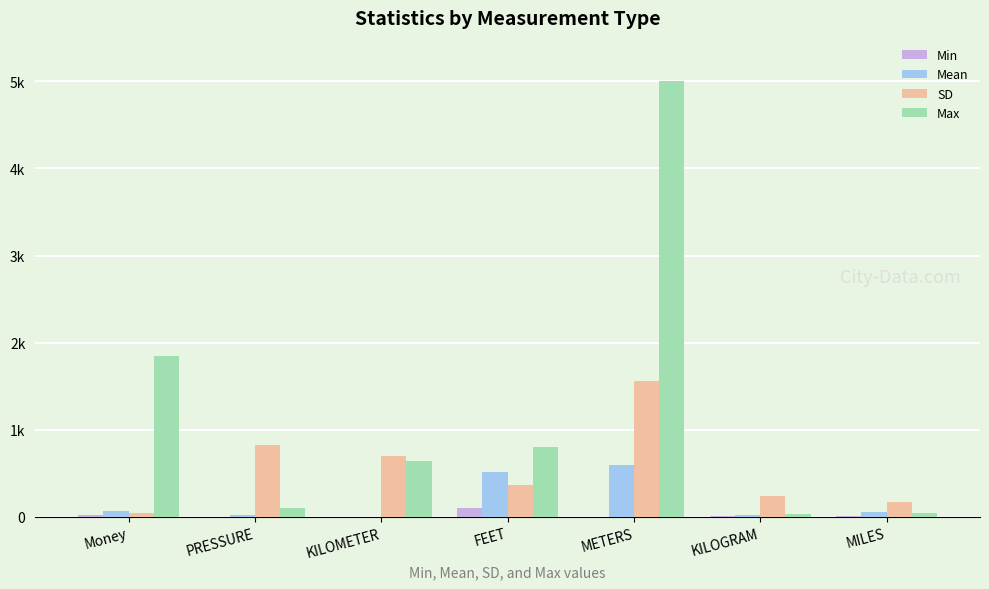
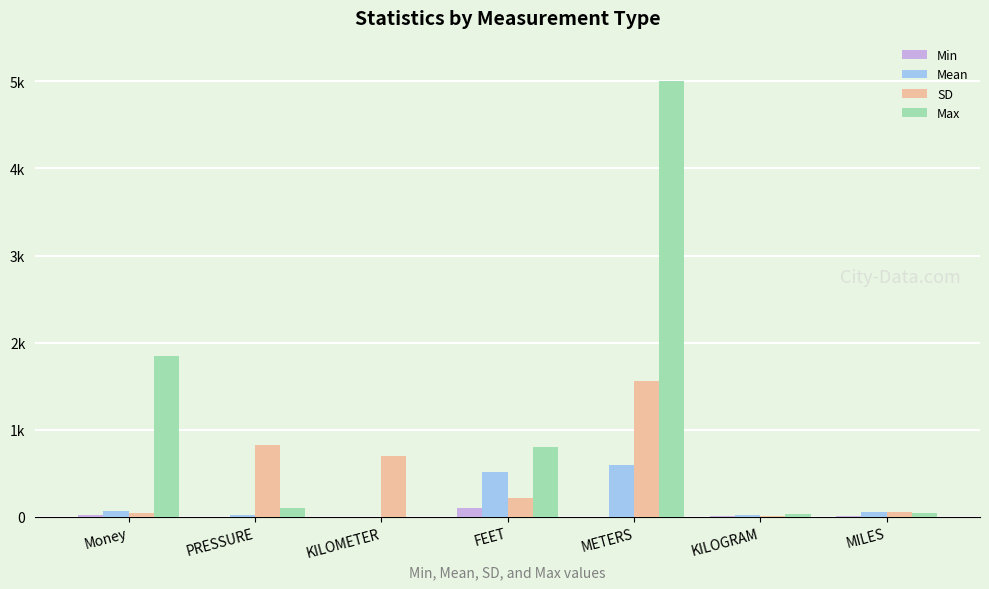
Max, KILOMETER: 600 -> 0
SD, FEET: 400 -> 200
SD, KILOGRAM: 200 -> 0
SD, MILES: 200 -> 100
